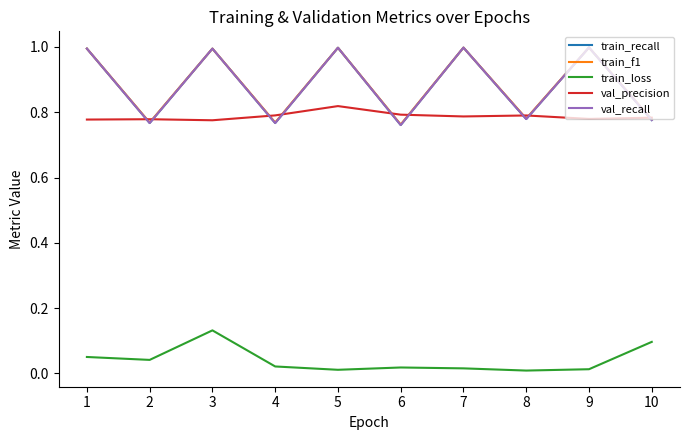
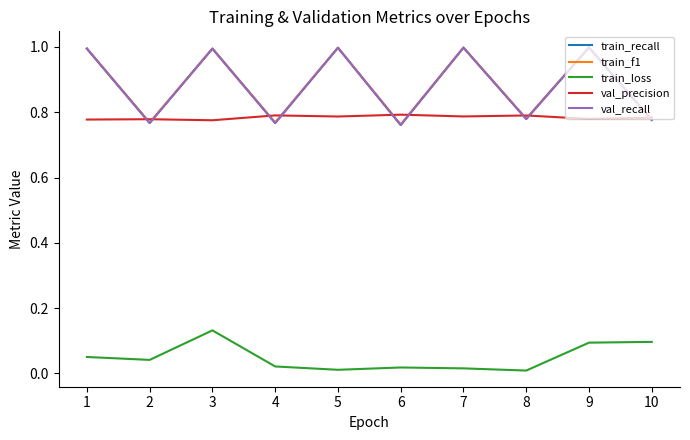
val_precision, 5: 0.82 -> 0.79
train_loss, 9: 0.01 -> 0.09
